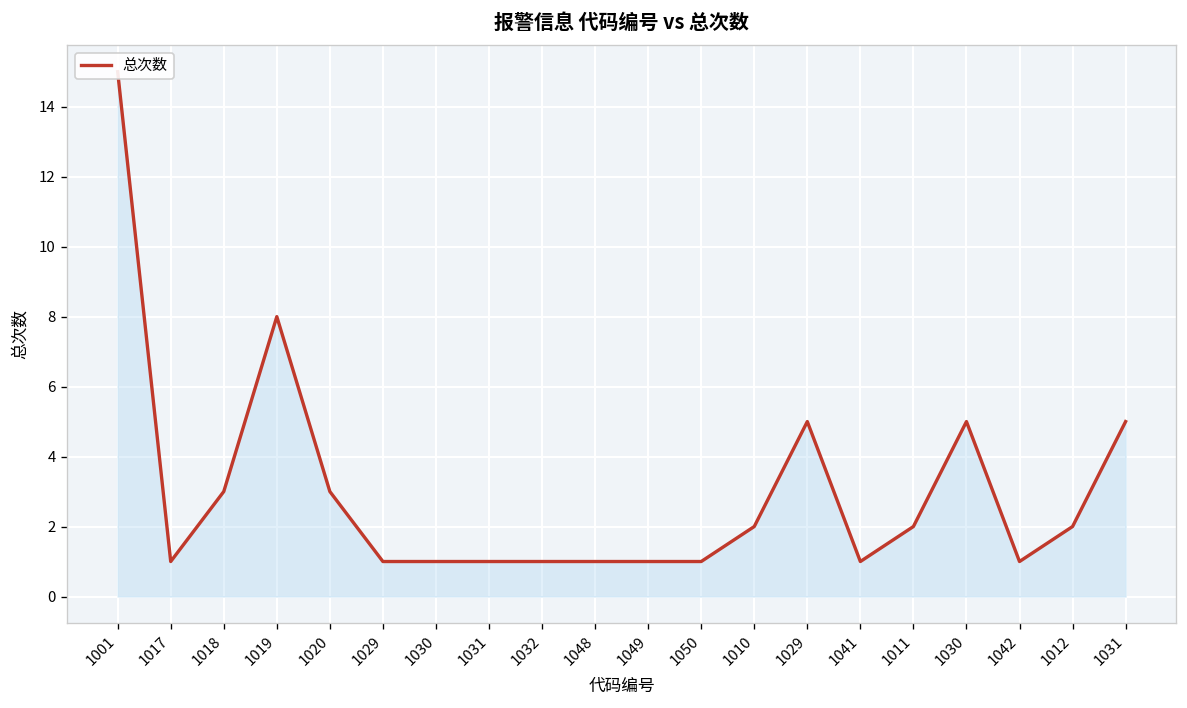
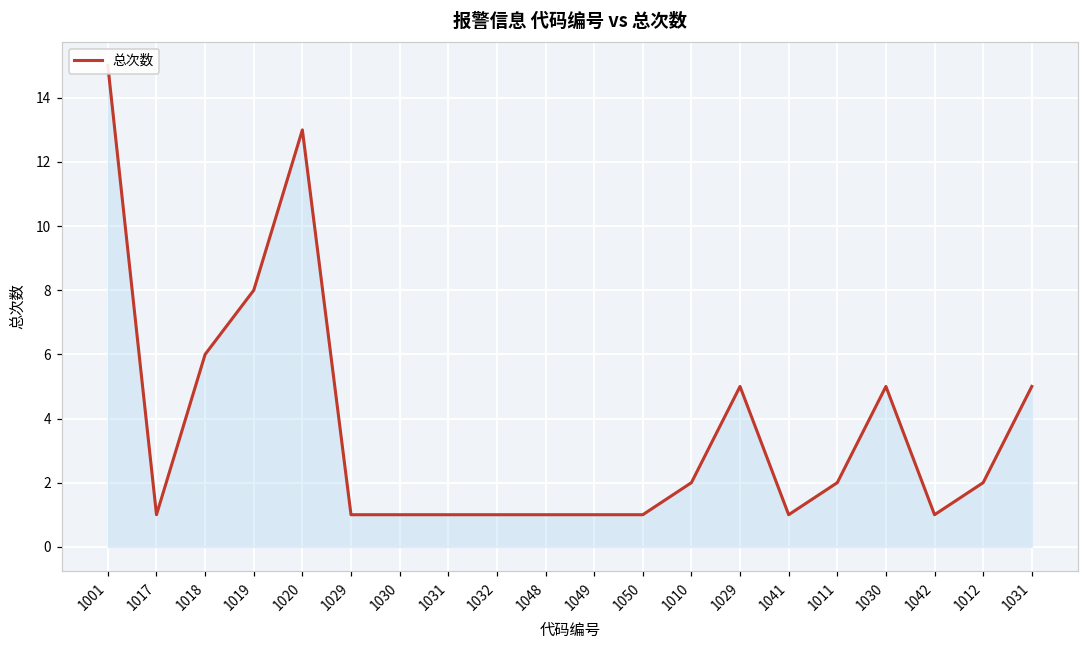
1018: 3 -> 6
1020: 3 -> 13
